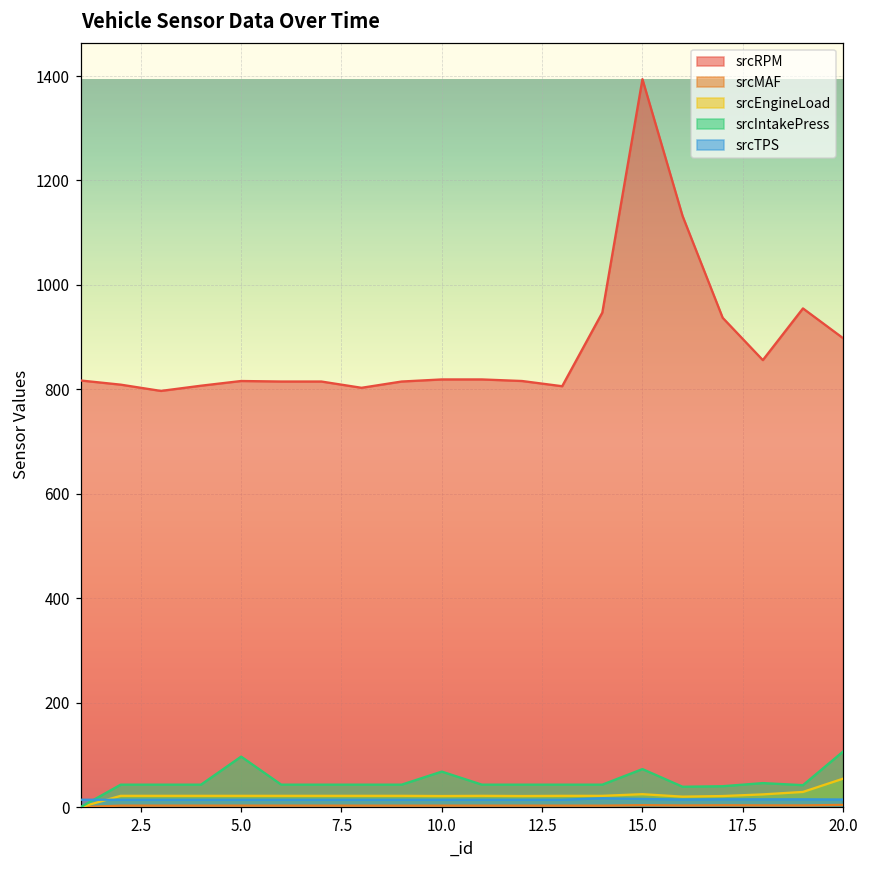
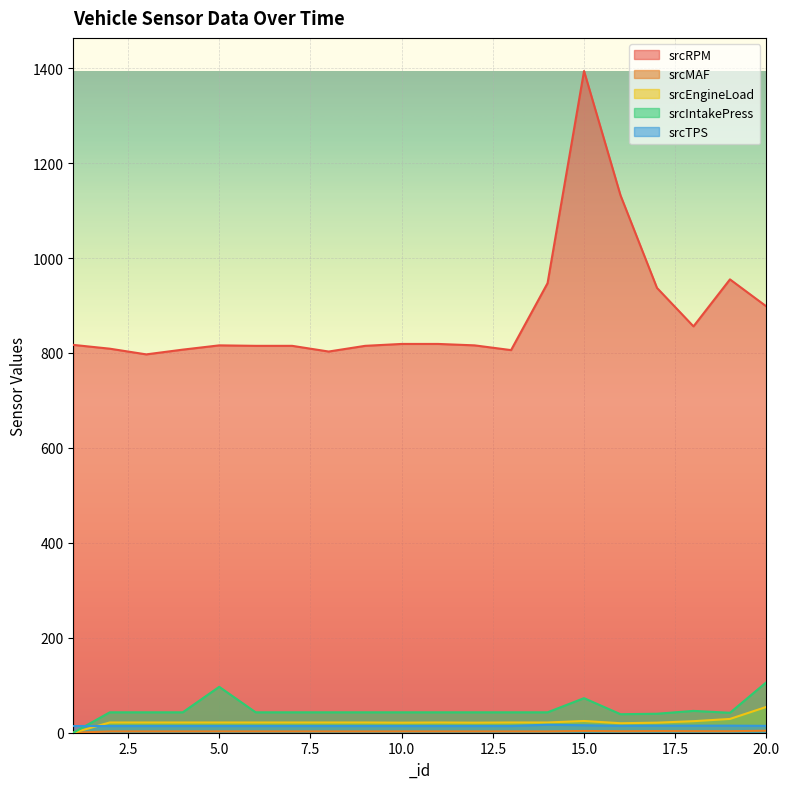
srcIntakePress, 10.0: 70 -> 40
